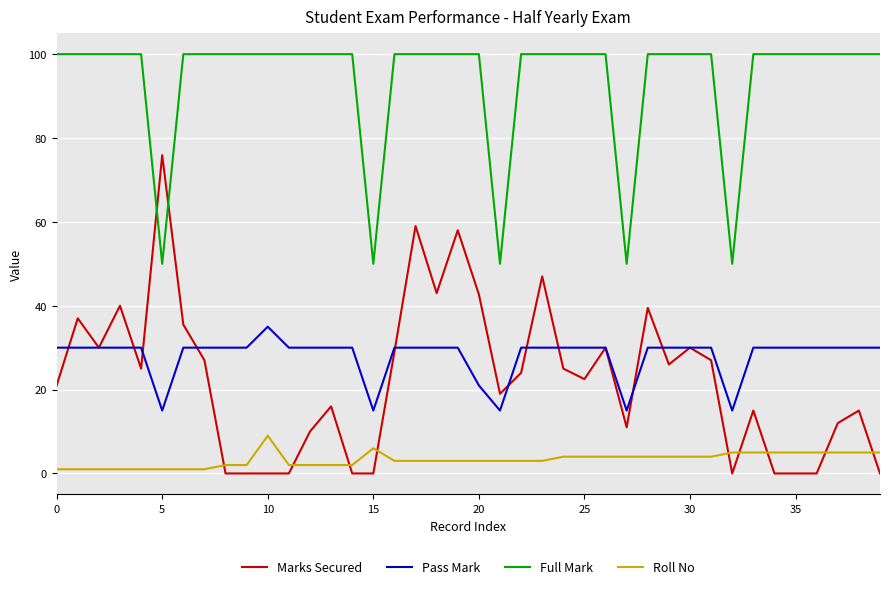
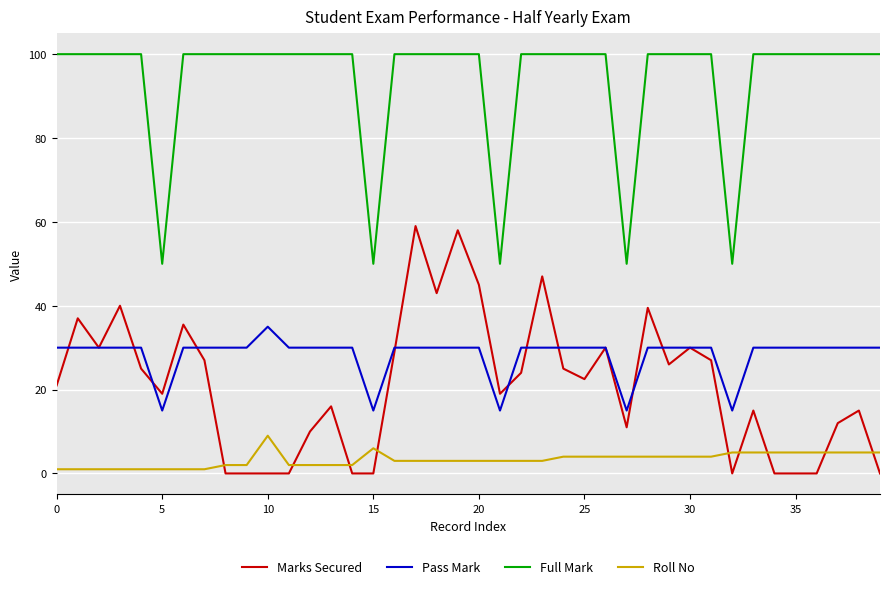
Marks Secured, 5: 76 -> 19
Marks Secured, 20: 43 -> 45
Pass Mark, 20: 21 -> 30
